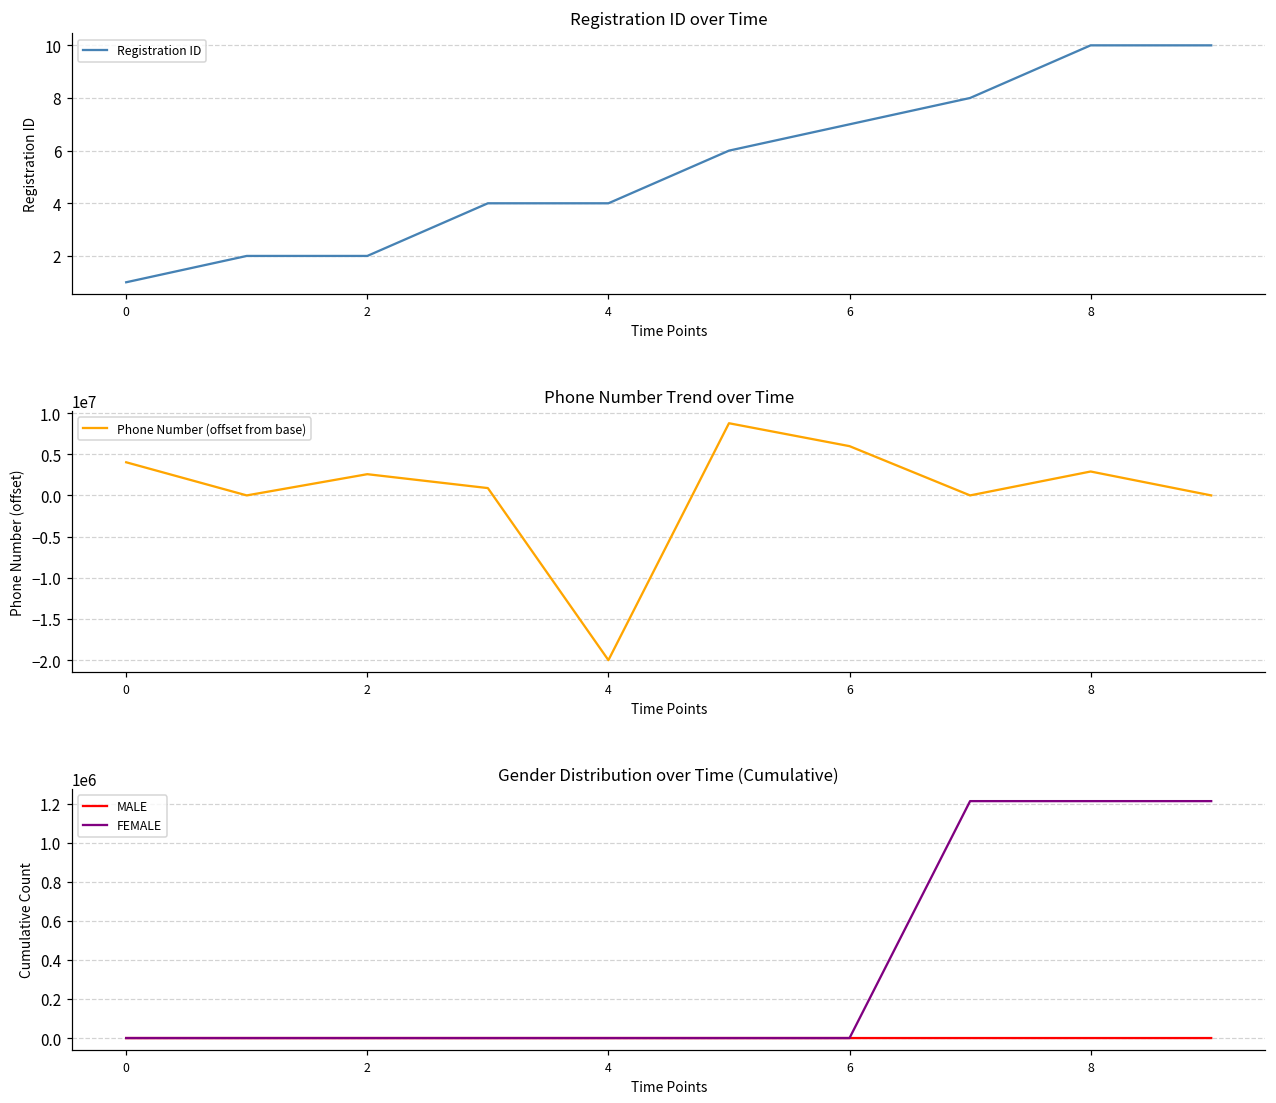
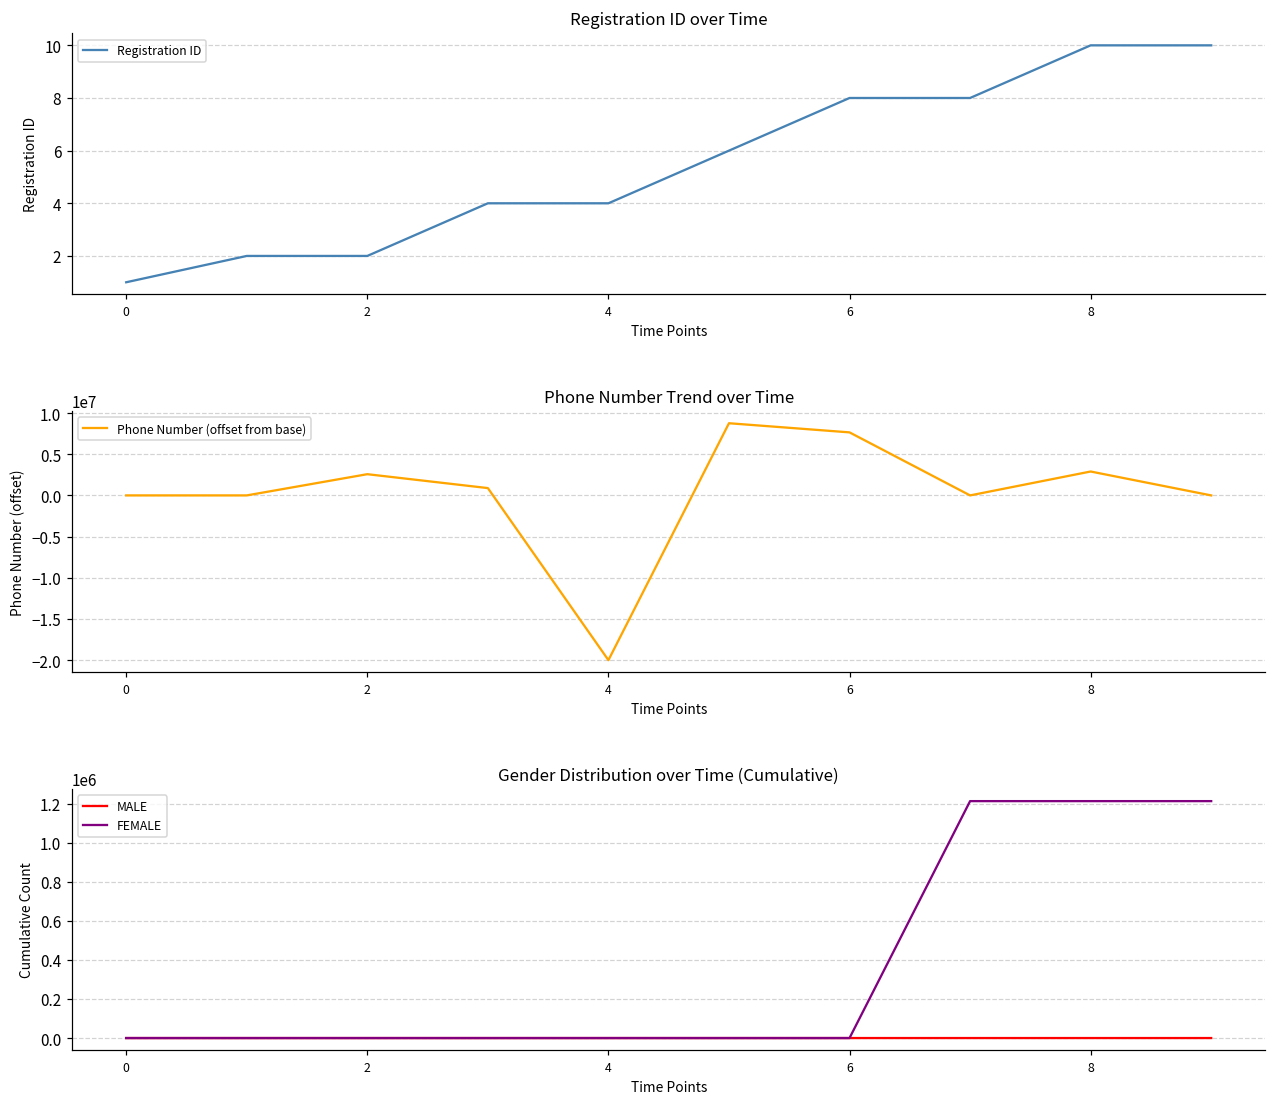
Registration ID over Time, 6: 7 -> 8
Phone Number Trend over Time, 0: 4000000 -> 0
Phone Number Trend over Time, 6: 6000000 -> 8000000
